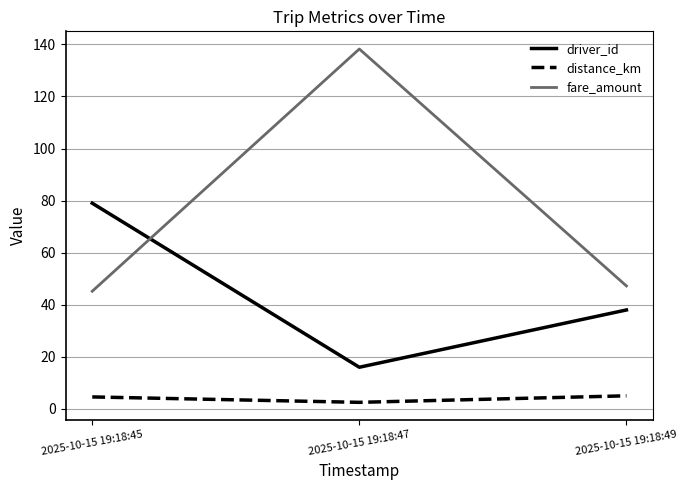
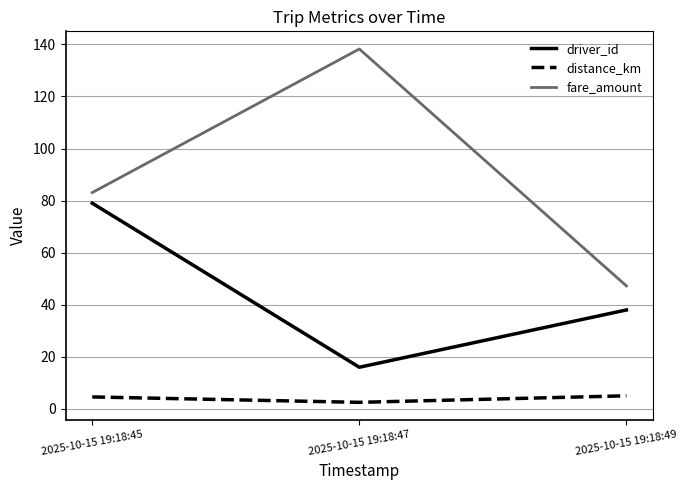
fare_amount, 2025-10-15 19:18:45: 45 -> 83
